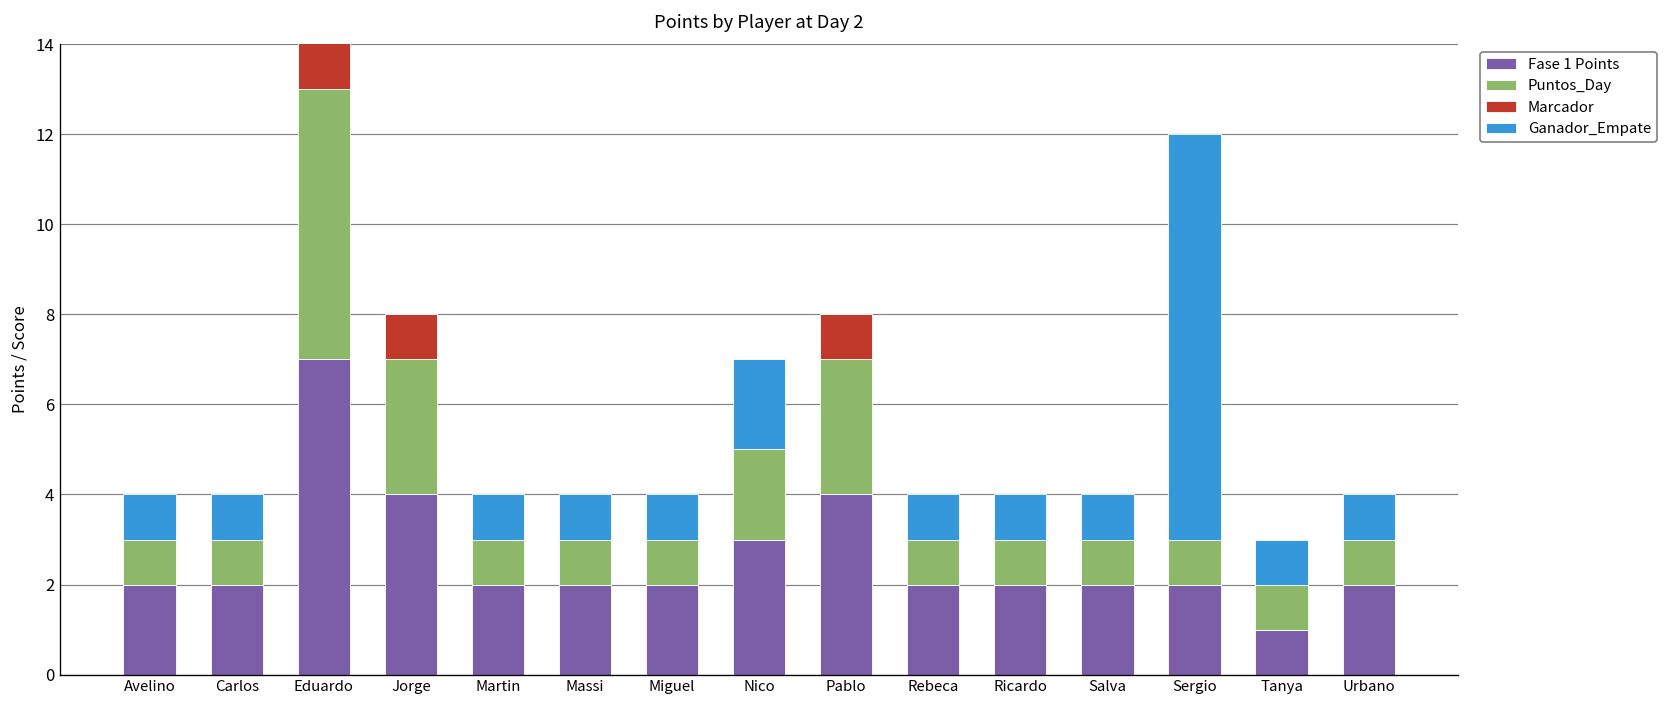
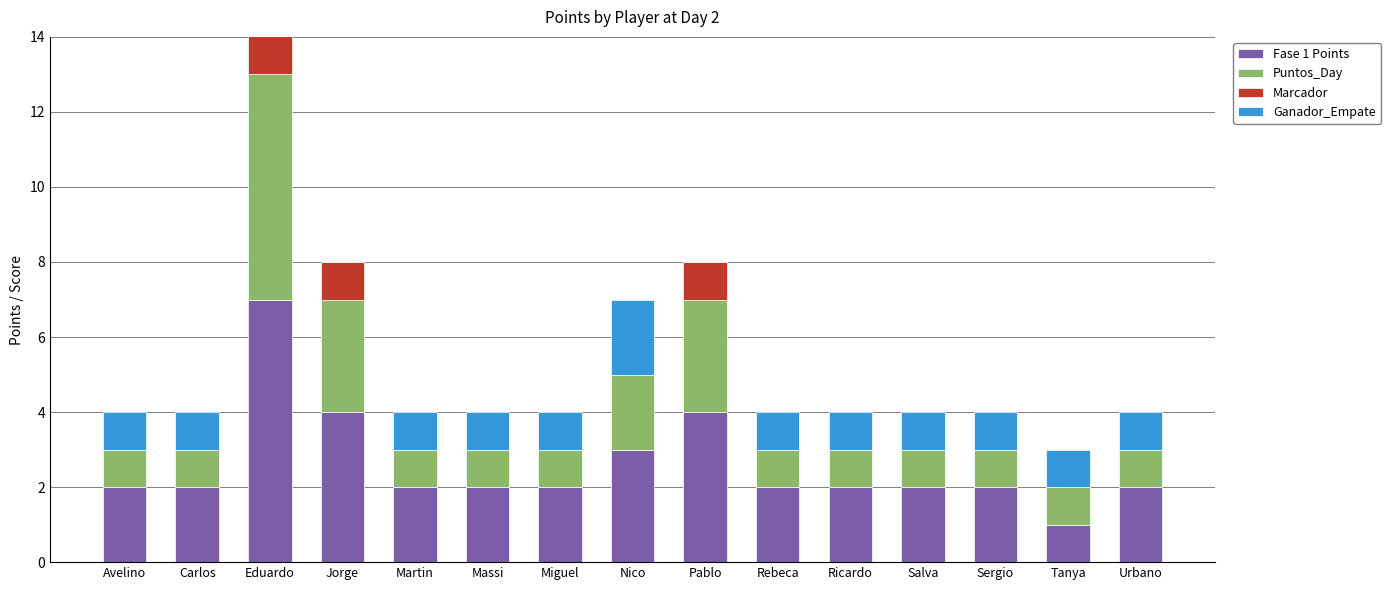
Ganador_Empate, Sergio: 9 -> 1
